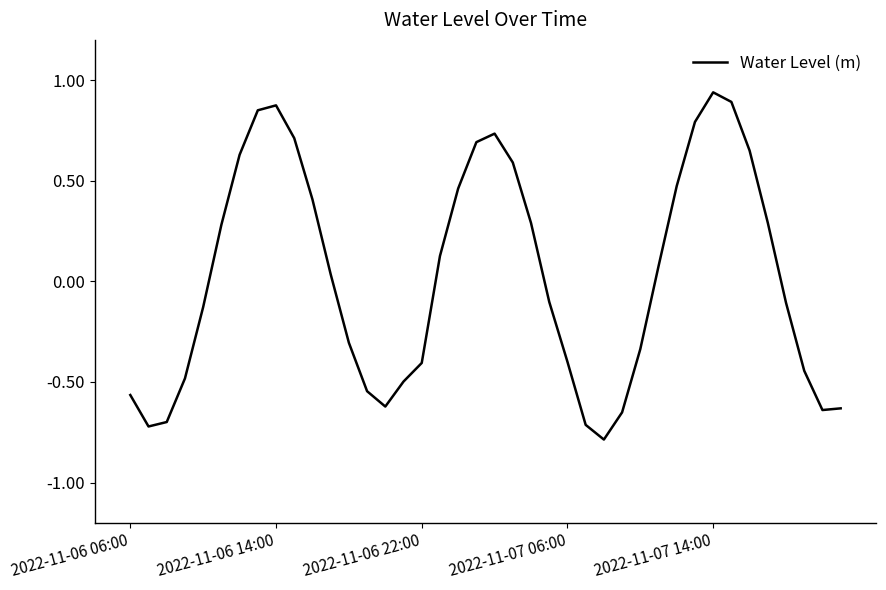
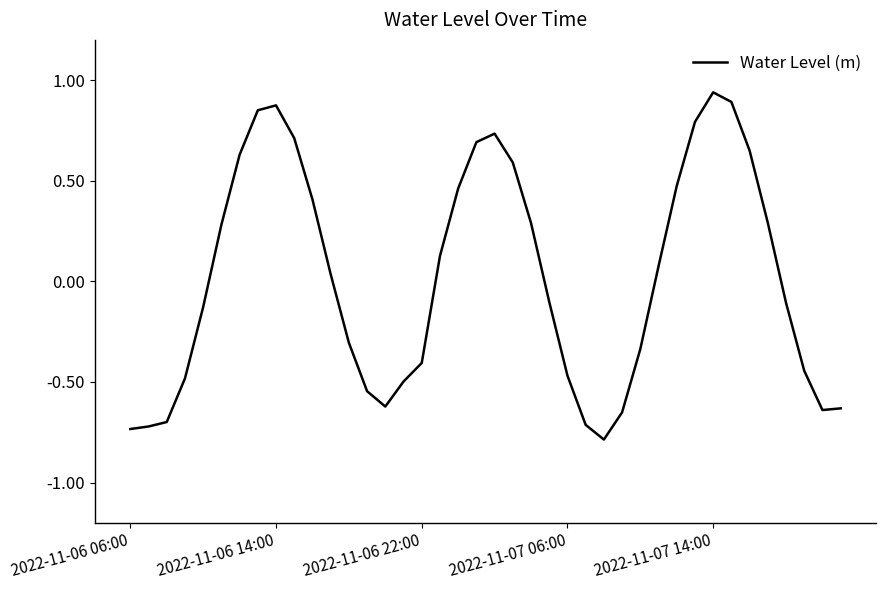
2022-11-06 06:00: -0.56 -> -0.73
2022-11-07 06:00: -0.40 -> -0.47
